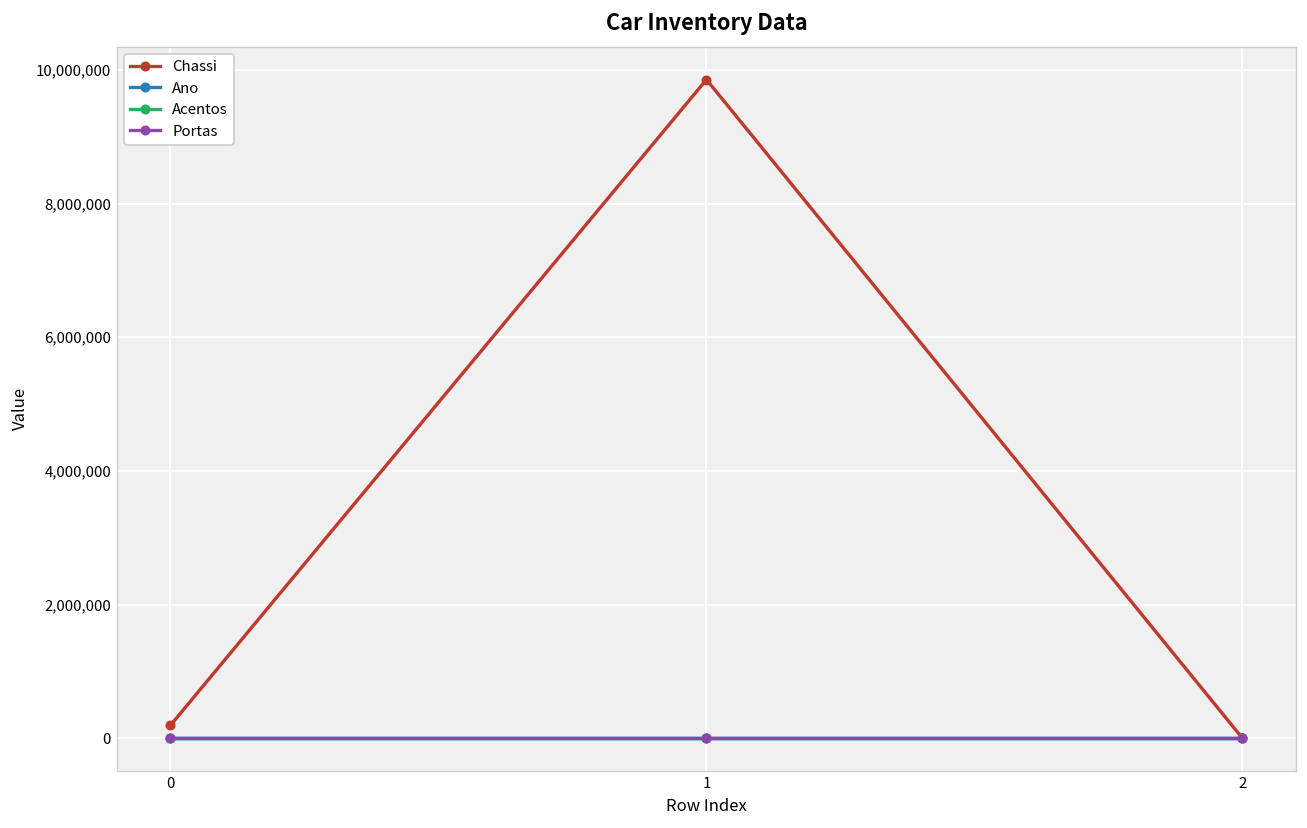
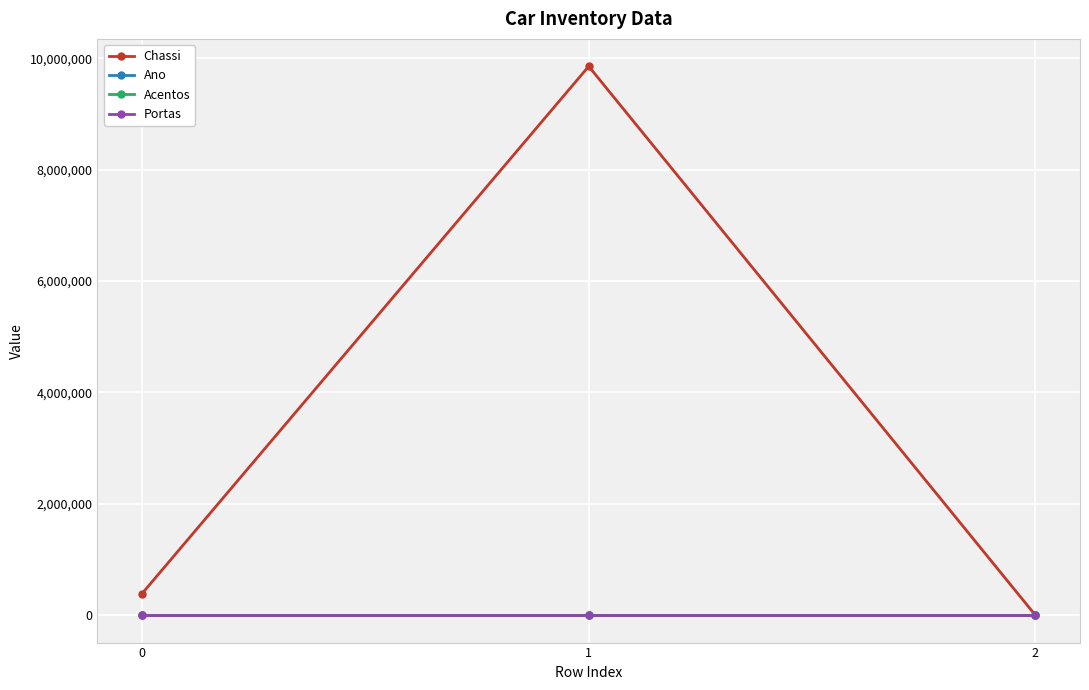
Chassi, 0: 200,000 -> 400,000
